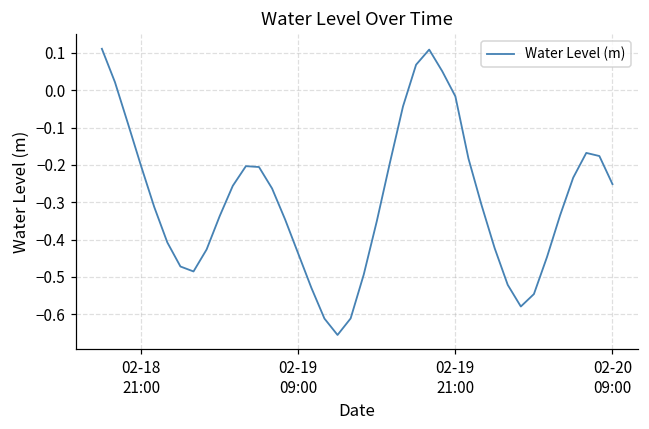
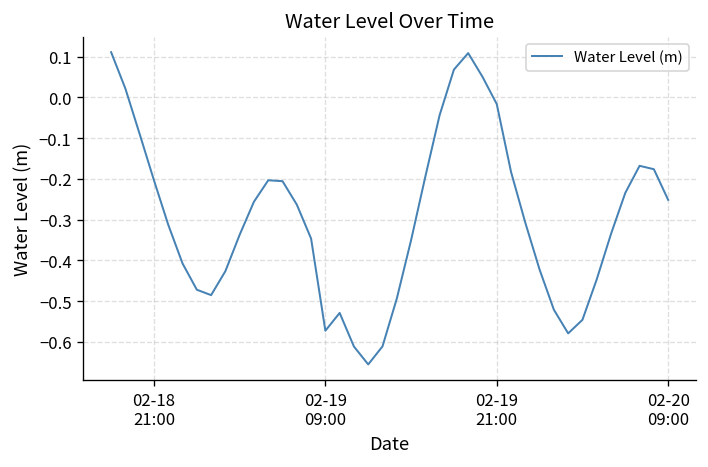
02-19 09:00: -0.44 -> -0.57
